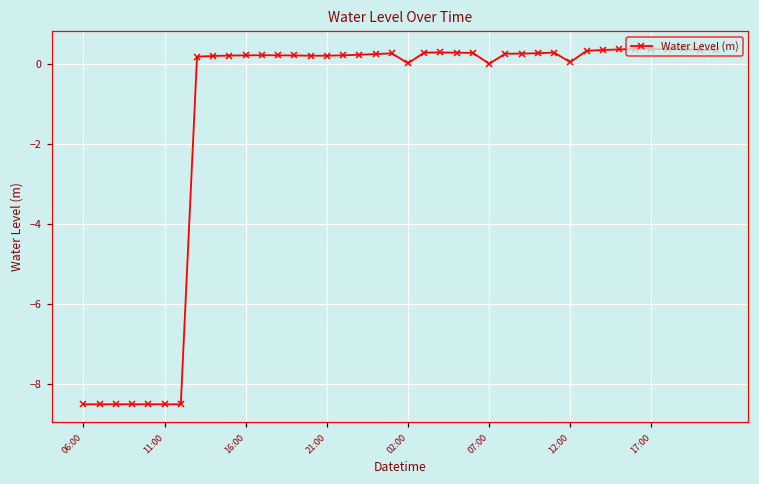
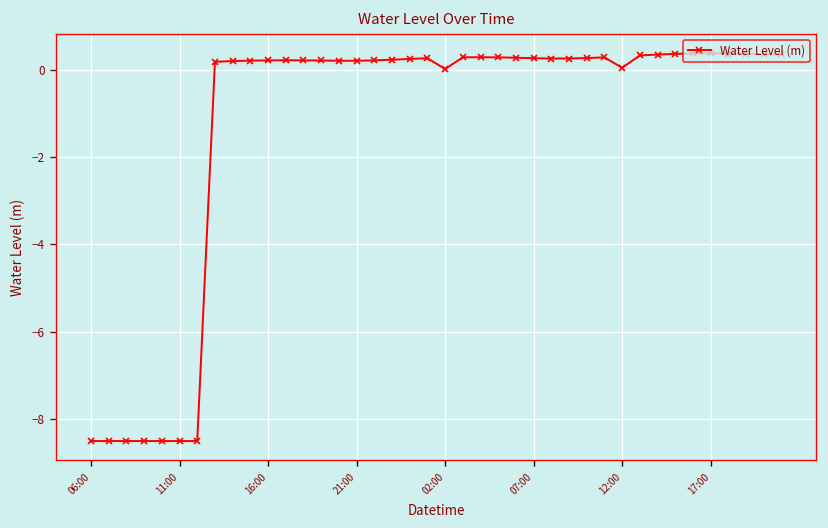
07:00: 0.0 -> 0.3
